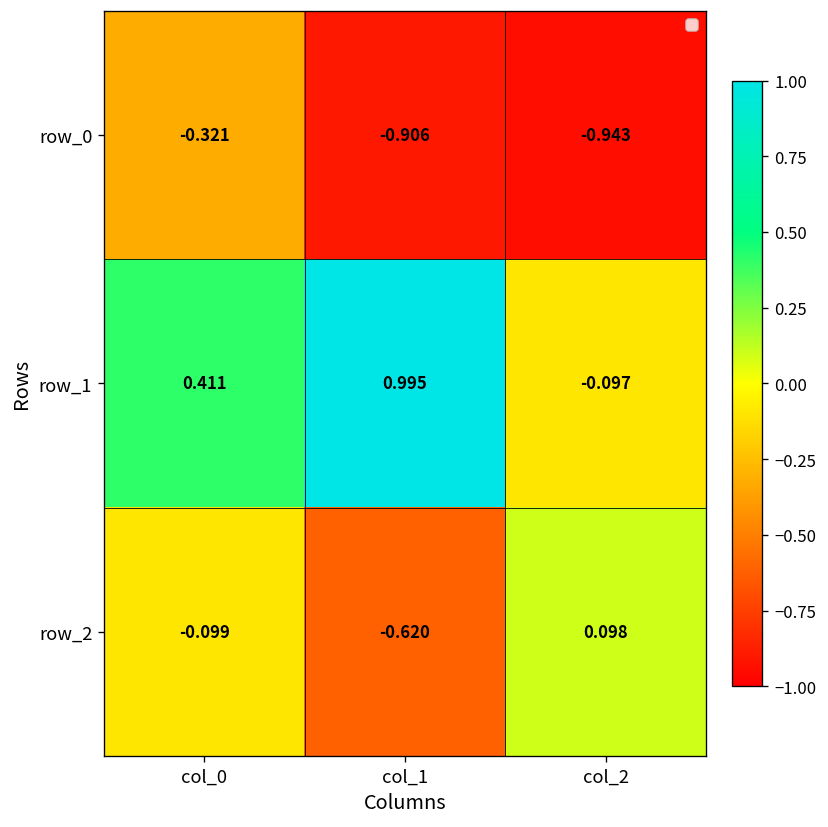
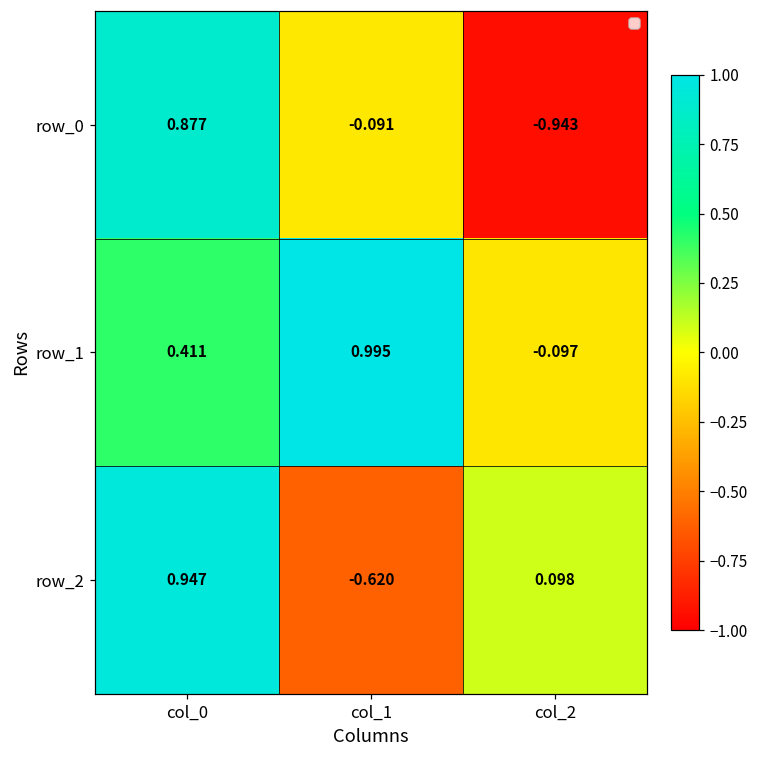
row_0, col_0: -0.321 -> 0.877
row_0, col_1: -0.906 -> -0.091
row_2, col_0: -0.099 -> 0.947
